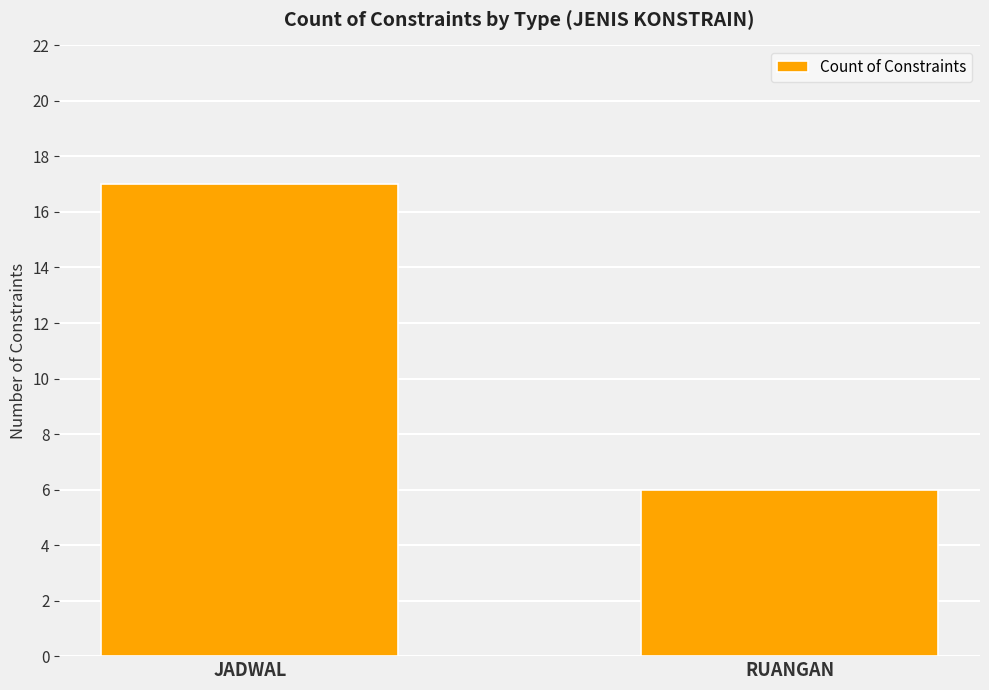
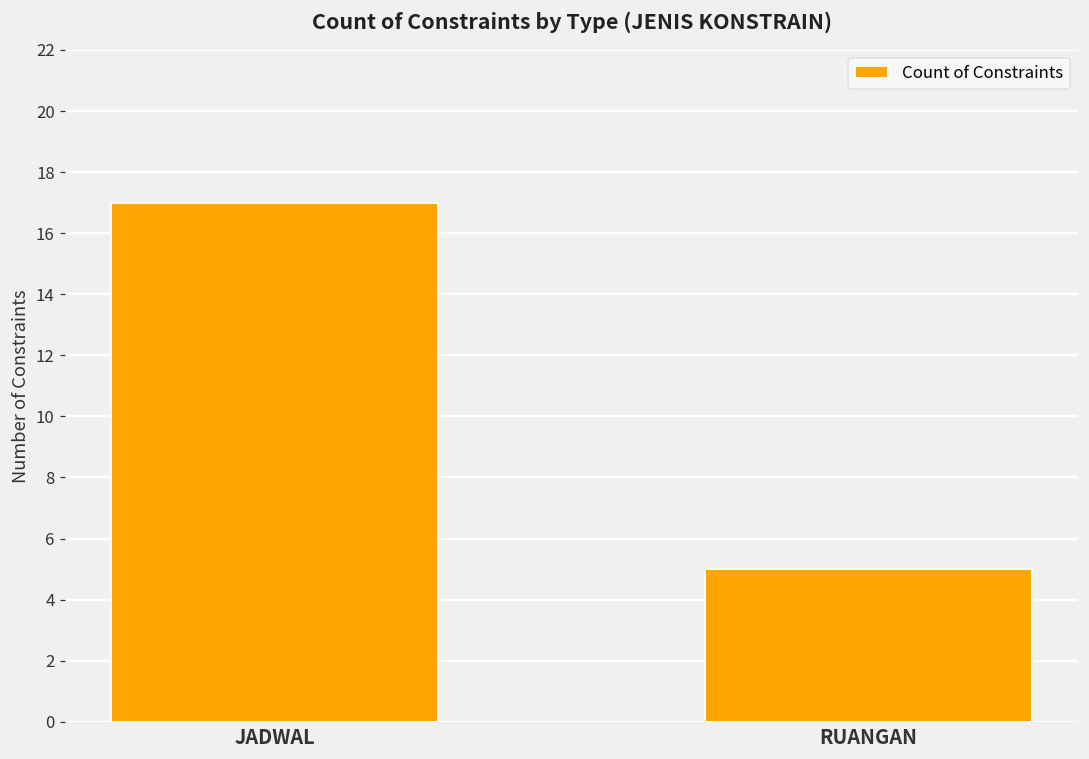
RUANGAN: 6 -> 5
